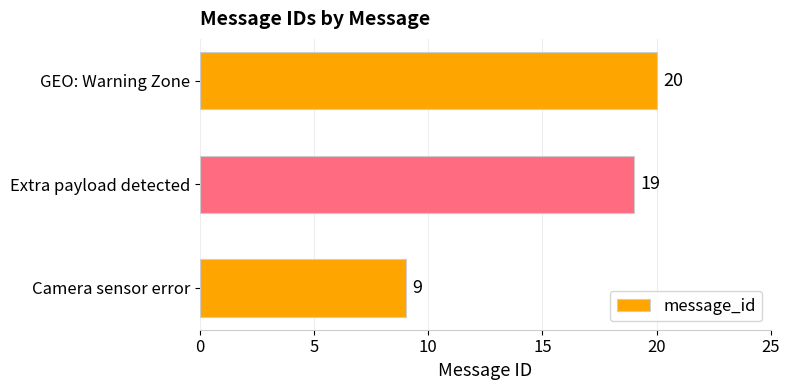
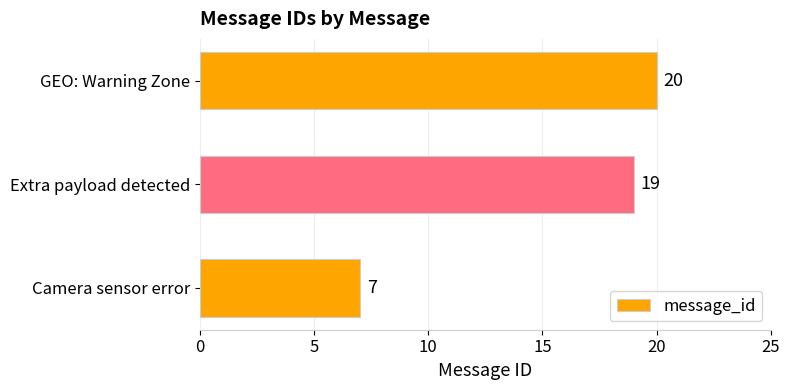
Camera sensor error: 9 -> 7
